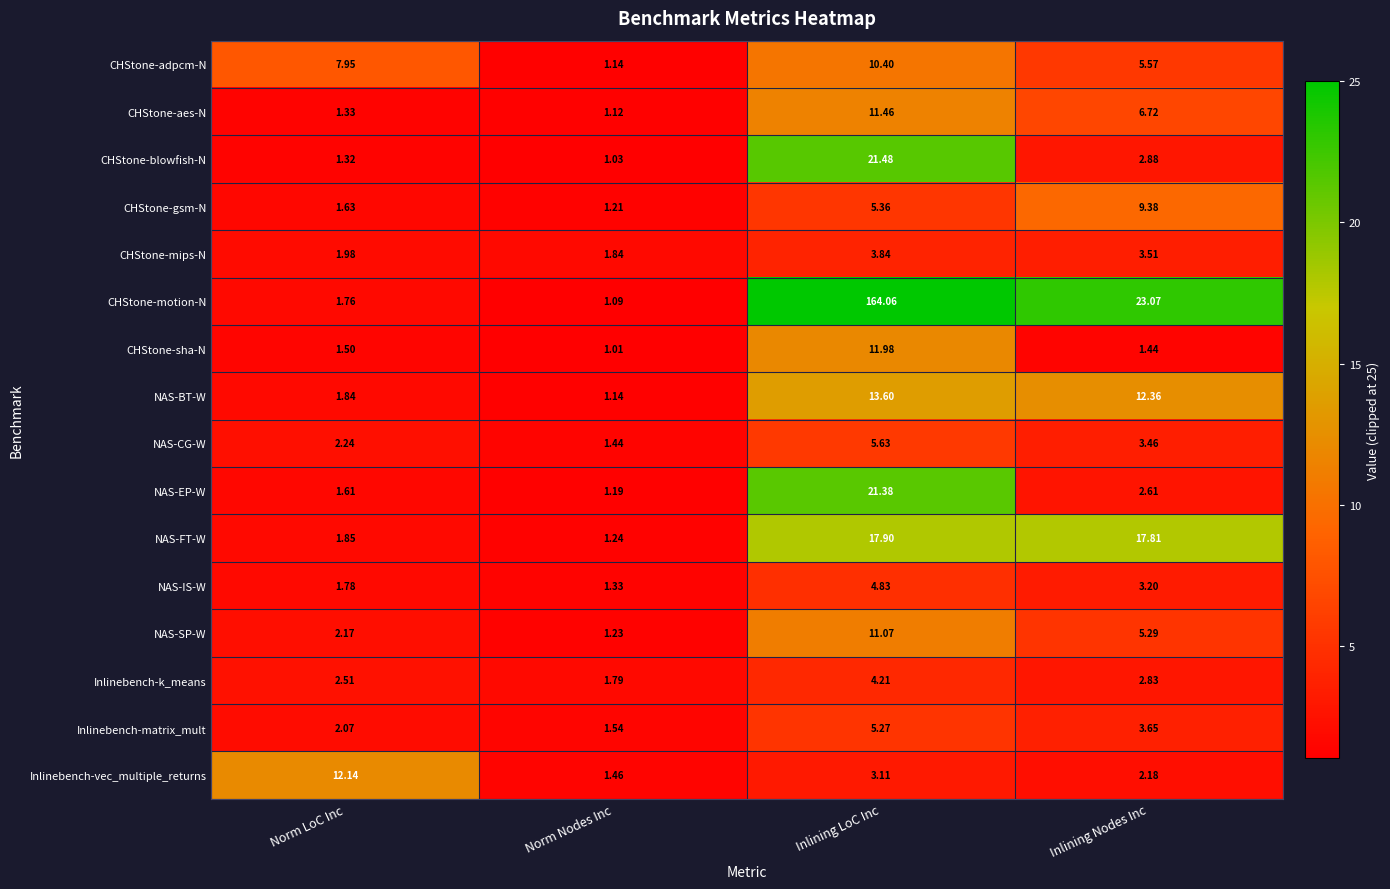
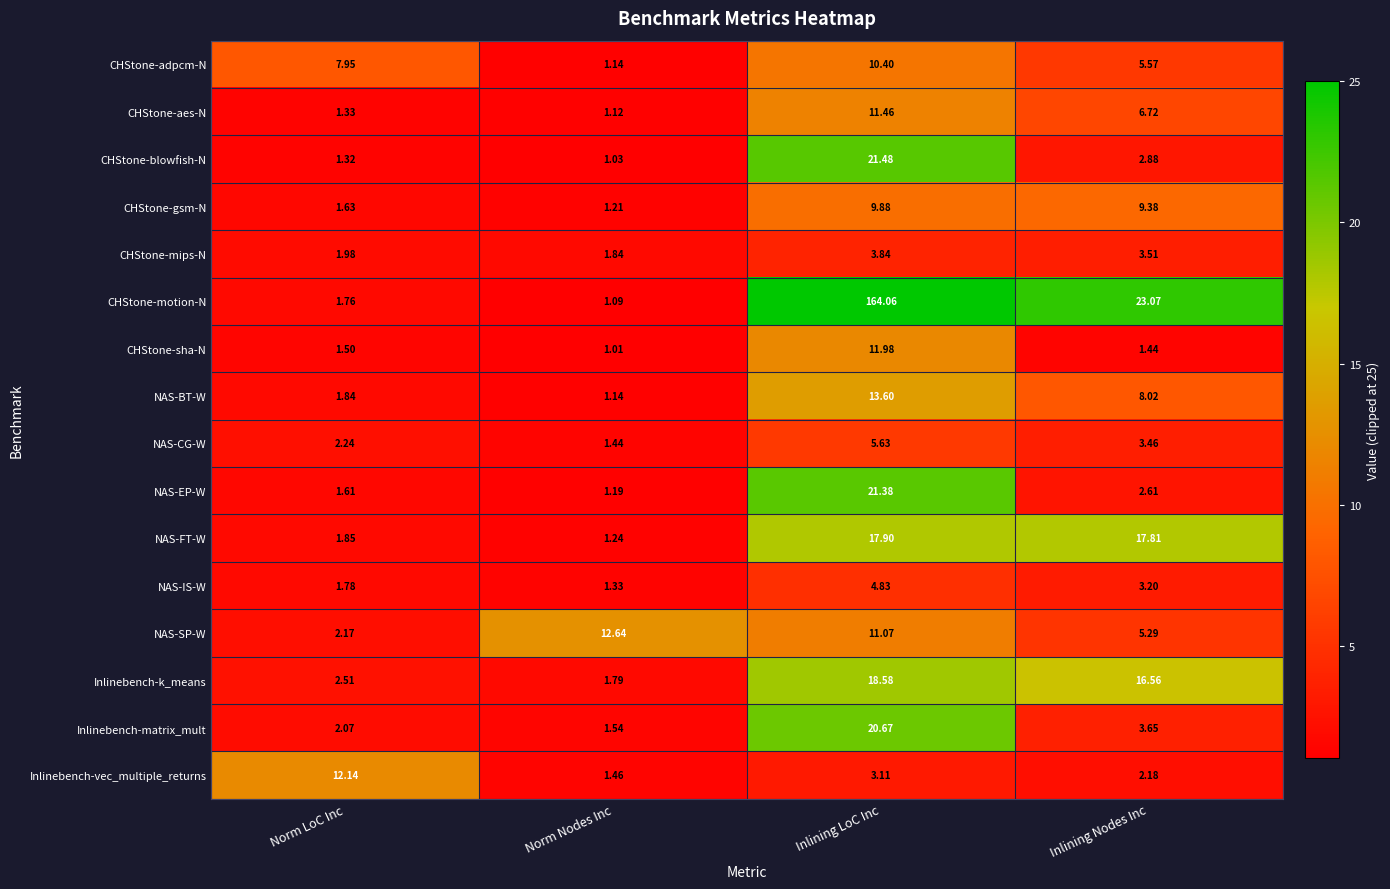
CHStone-gsm-N, Inlining LoC Inc: 5.36 -> 9.88
NAS-BT-W, Inlining Nodes Inc: 12.36 -> 8.02
NAS-SP-W, Norm Nodes Inc: 1.23 -> 12.64
Inlinebench-k_means, Inlining LoC Inc: 4.21 -> 18.58
Inlinebench-k_means, Inlining Nodes Inc: 2.83 -> 16.56
Inlinebench-matrix_mult, Inlining LoC Inc: 5.27 -> 20.67
